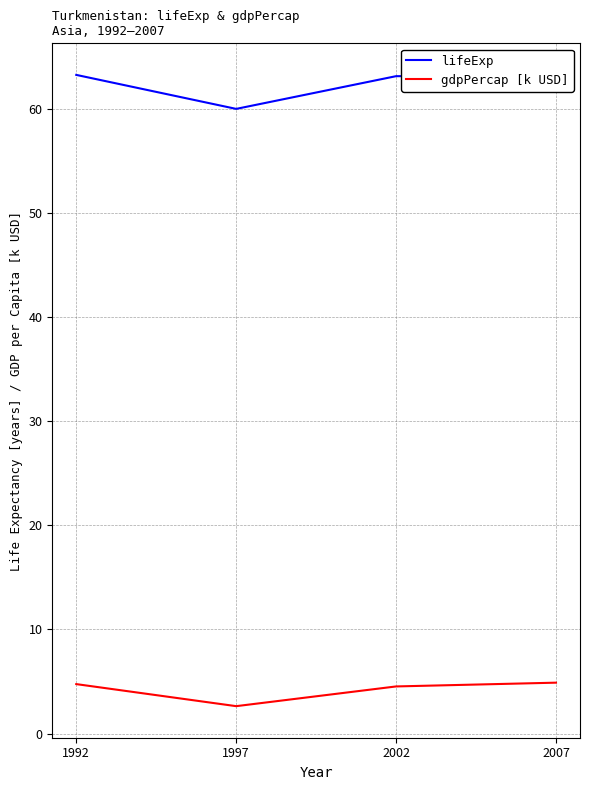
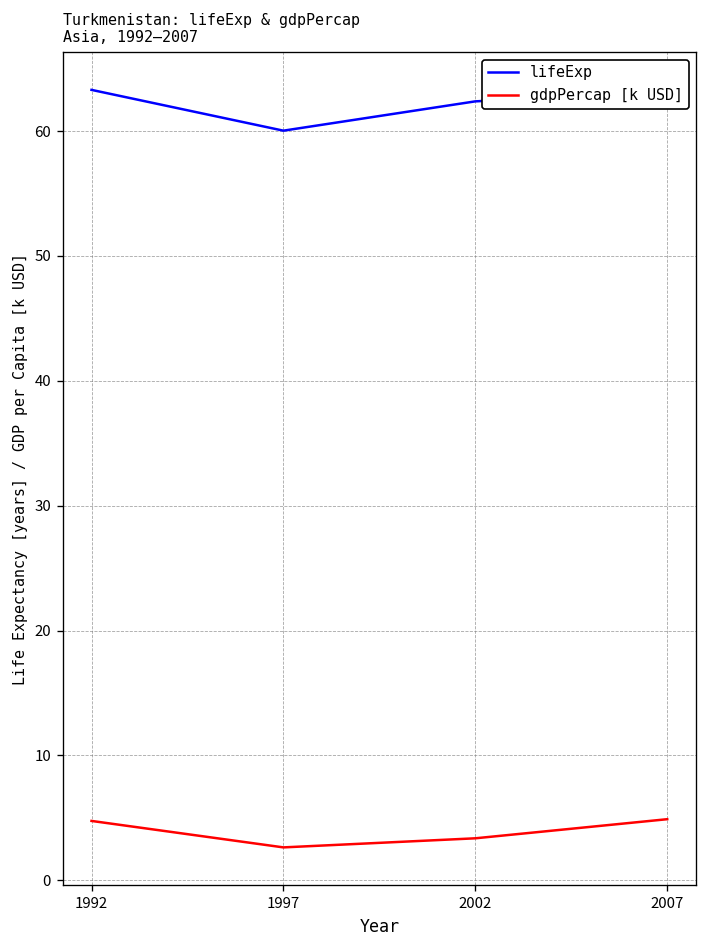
lifeExp, 2002: 63.2 -> 62.4
gdpPercap [k USD], 2002: 4.5 -> 3.4
